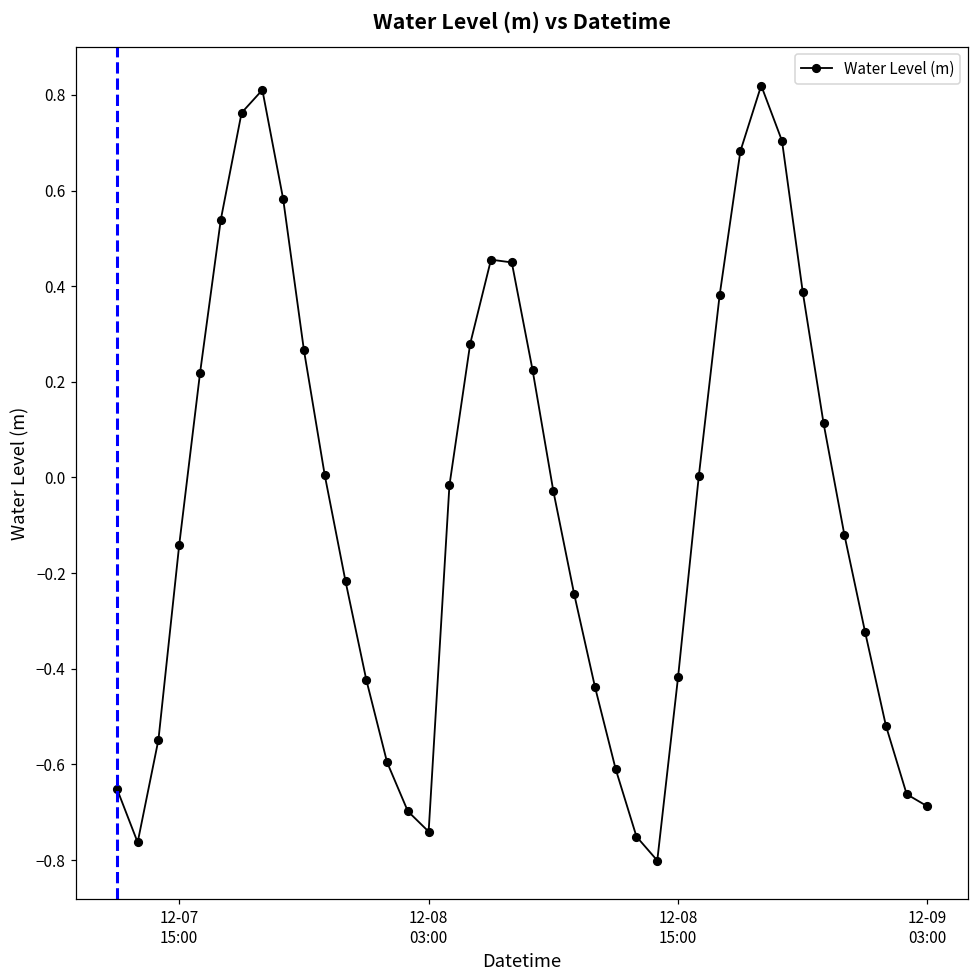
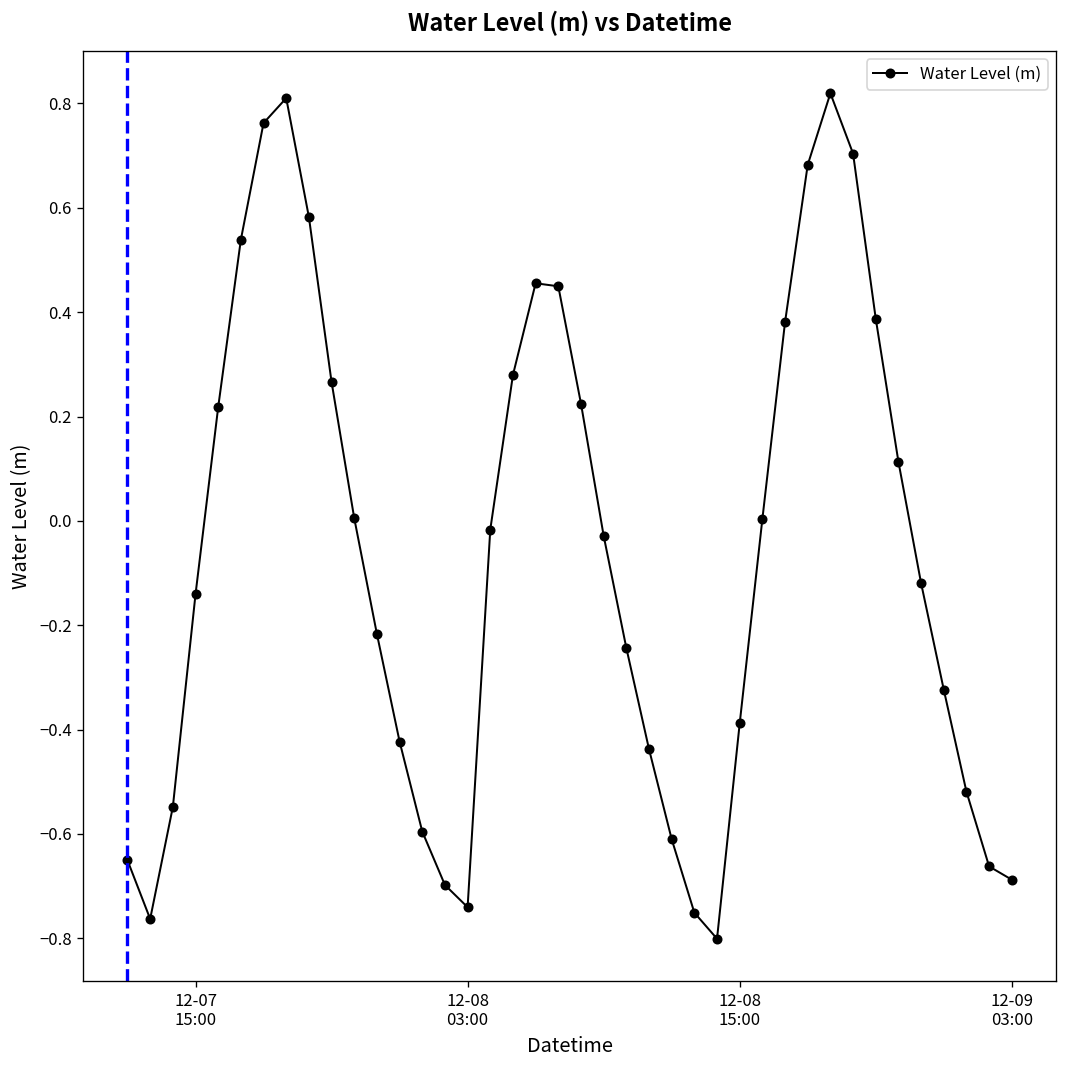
12-08 15:00: -0.42 -> -0.39
